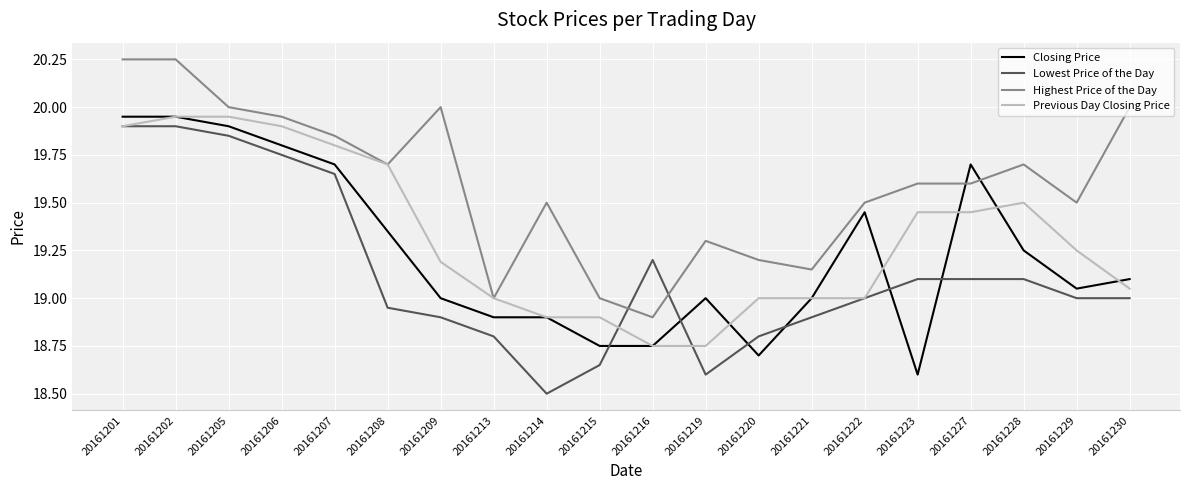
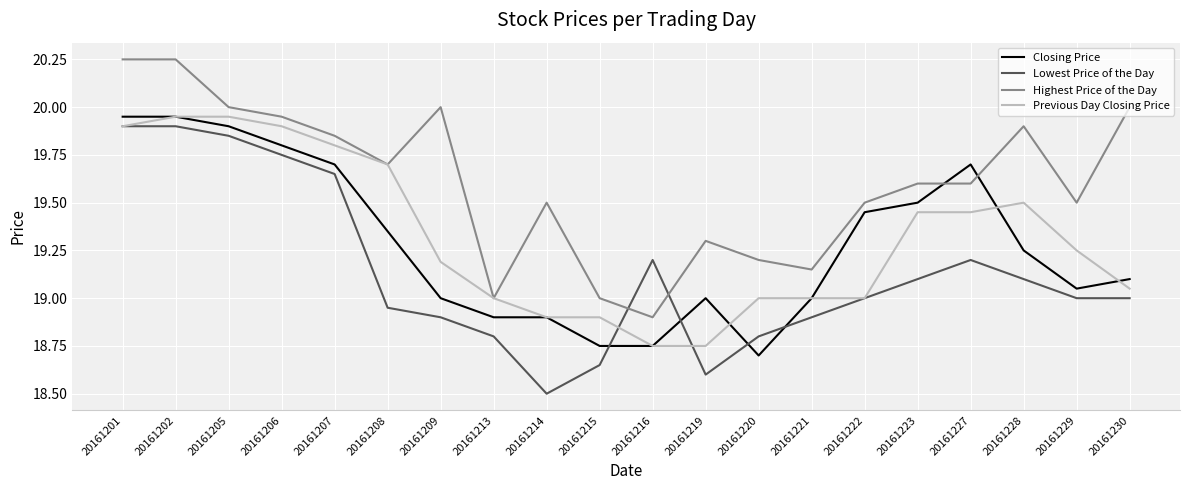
Closing Price, 20161223: 18.6 -> 19.5
Lowest Price of the Day, 20161227: 19.1 -> 19.2
Highest Price of the Day, 20161228: 19.7 -> 19.9
